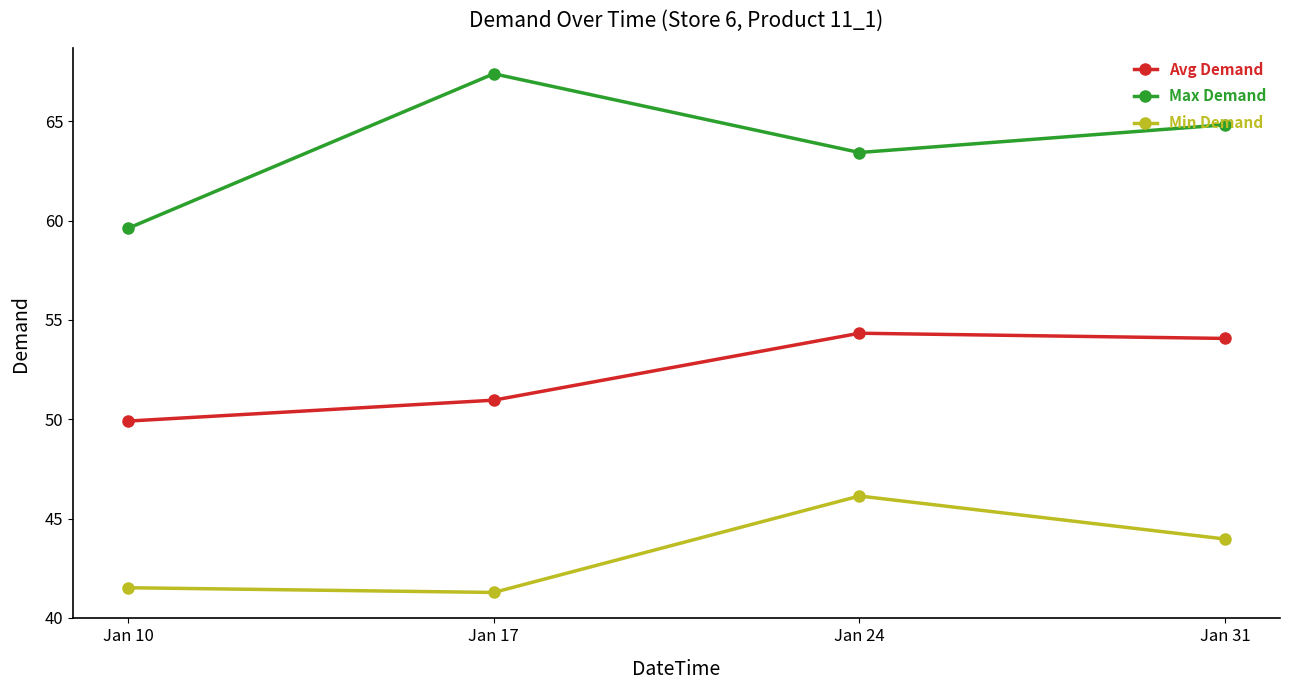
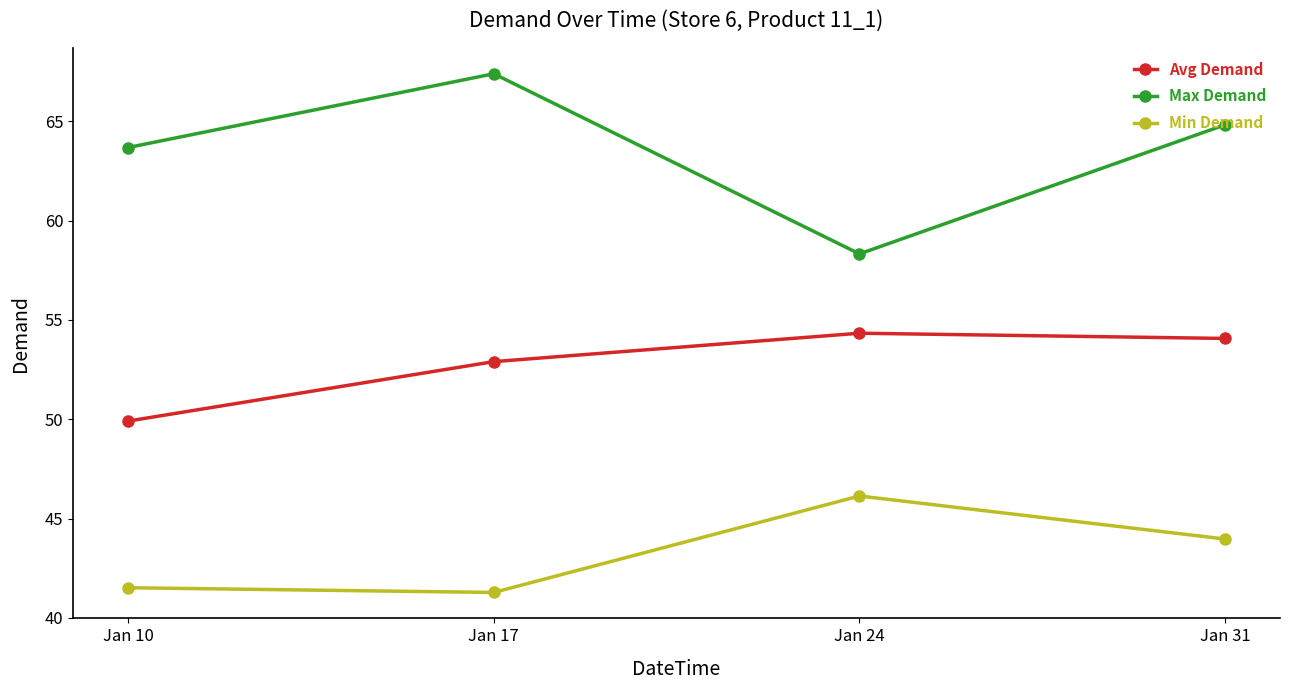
Max Demand, Jan 10: 59.6 -> 63.7
Avg Demand, Jan 17: 51.0 -> 52.9
Max Demand, Jan 24: 63.4 -> 58.3
